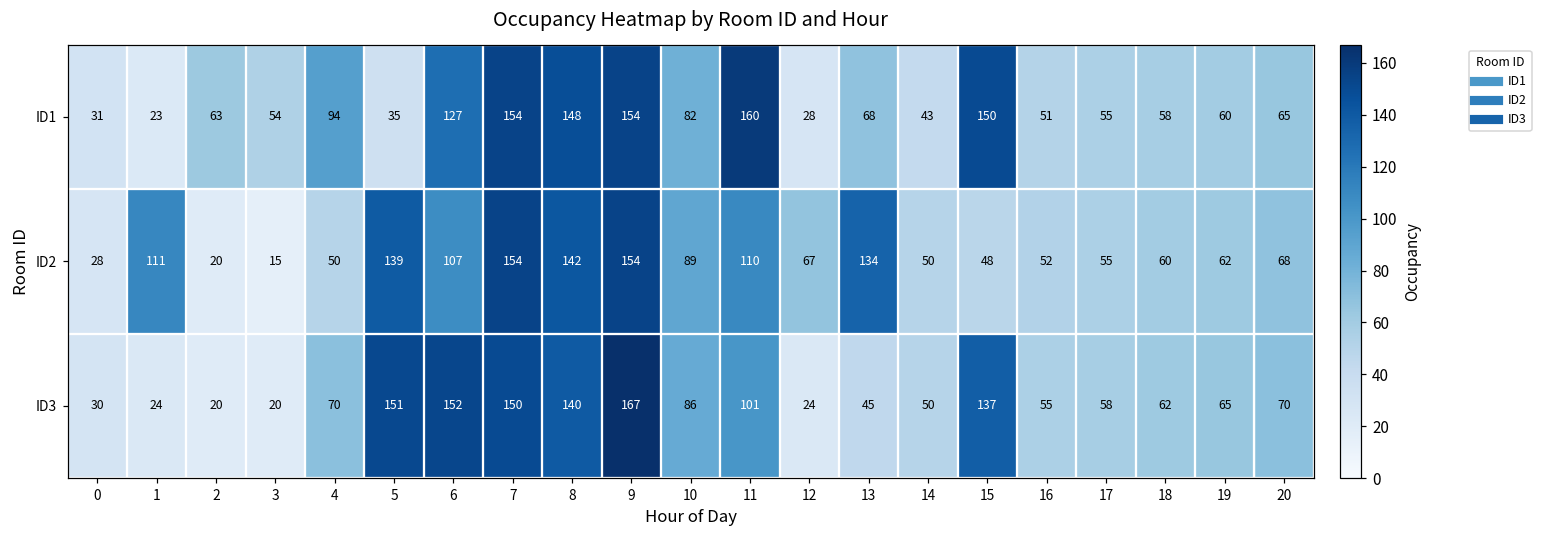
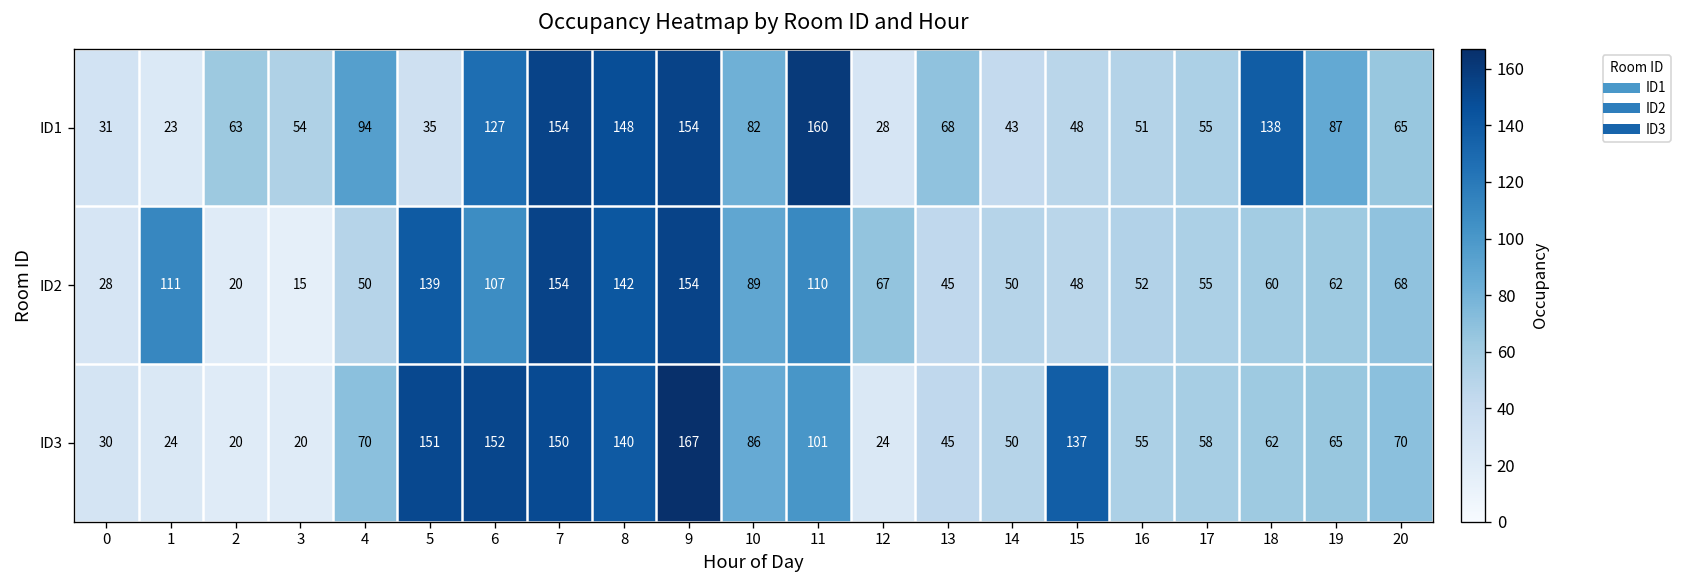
ID1, 15: 150 -> 48
ID1, 18: 58 -> 138
ID1, 19: 60 -> 87
ID2, 13: 134 -> 45
